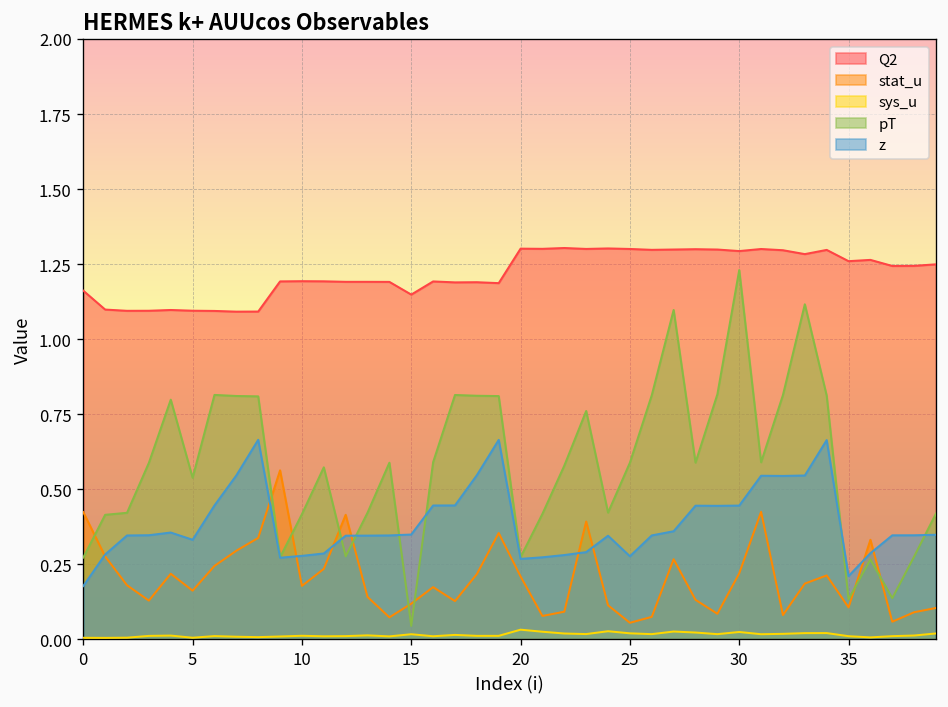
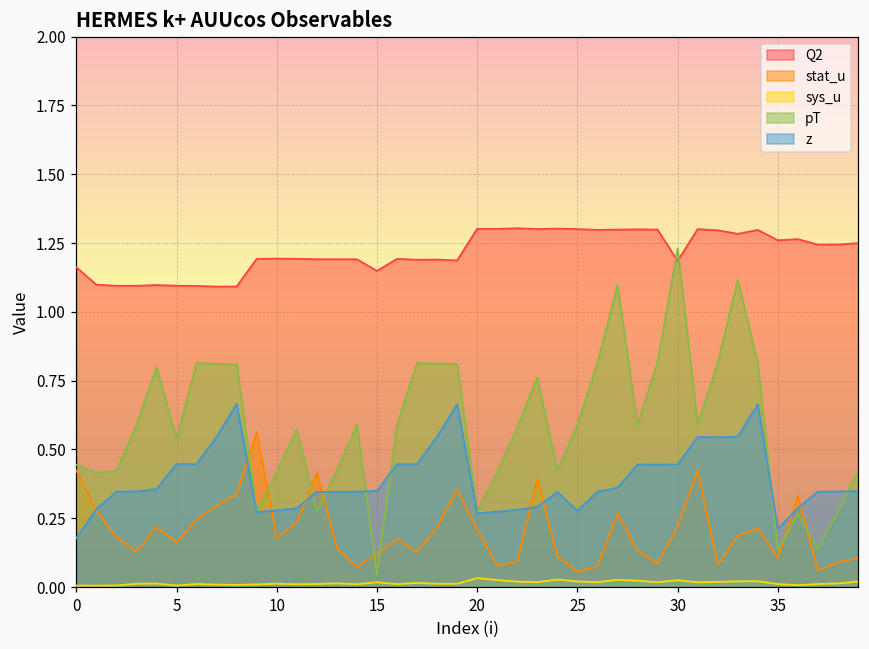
pT, 0: 0.27 -> 0.44
z, 5: 0.33 -> 0.45
Q2, 30: 1.29 -> 1.19
